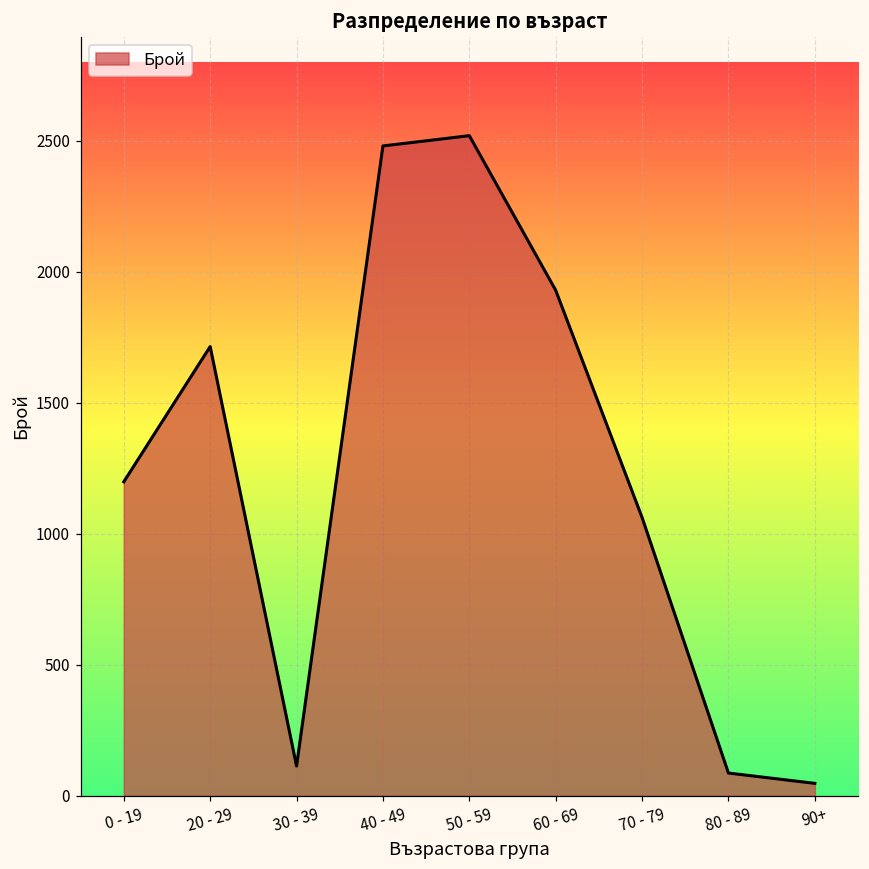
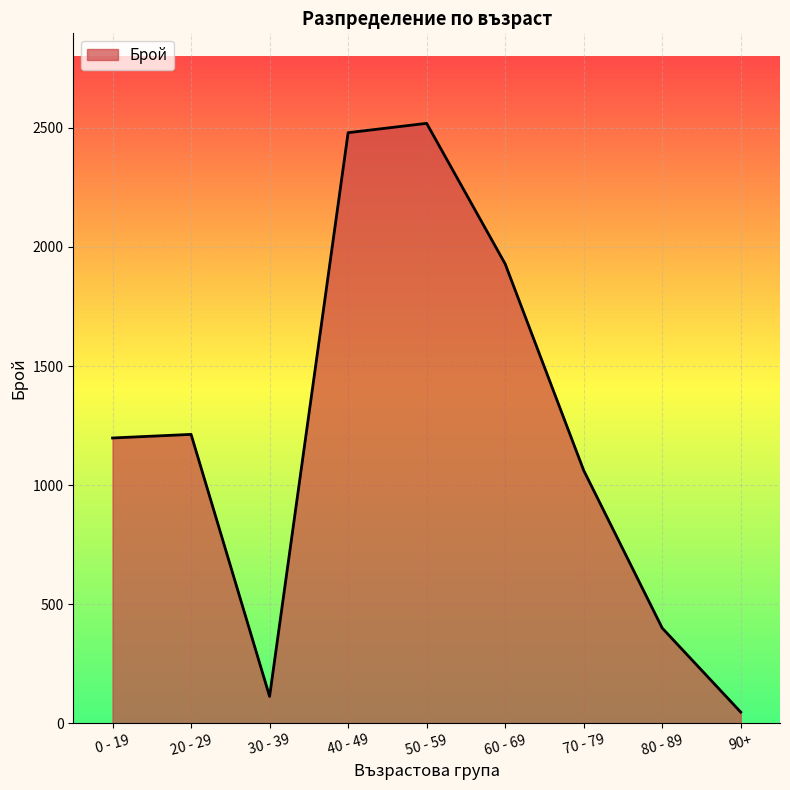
20 - 29: 1710 -> 1210
80 - 89: 90 -> 400
